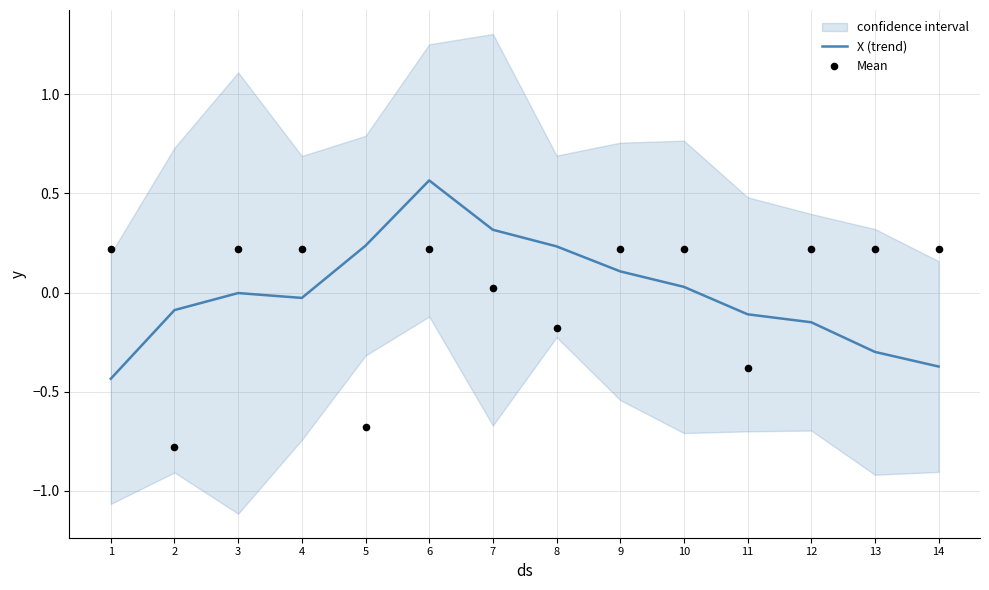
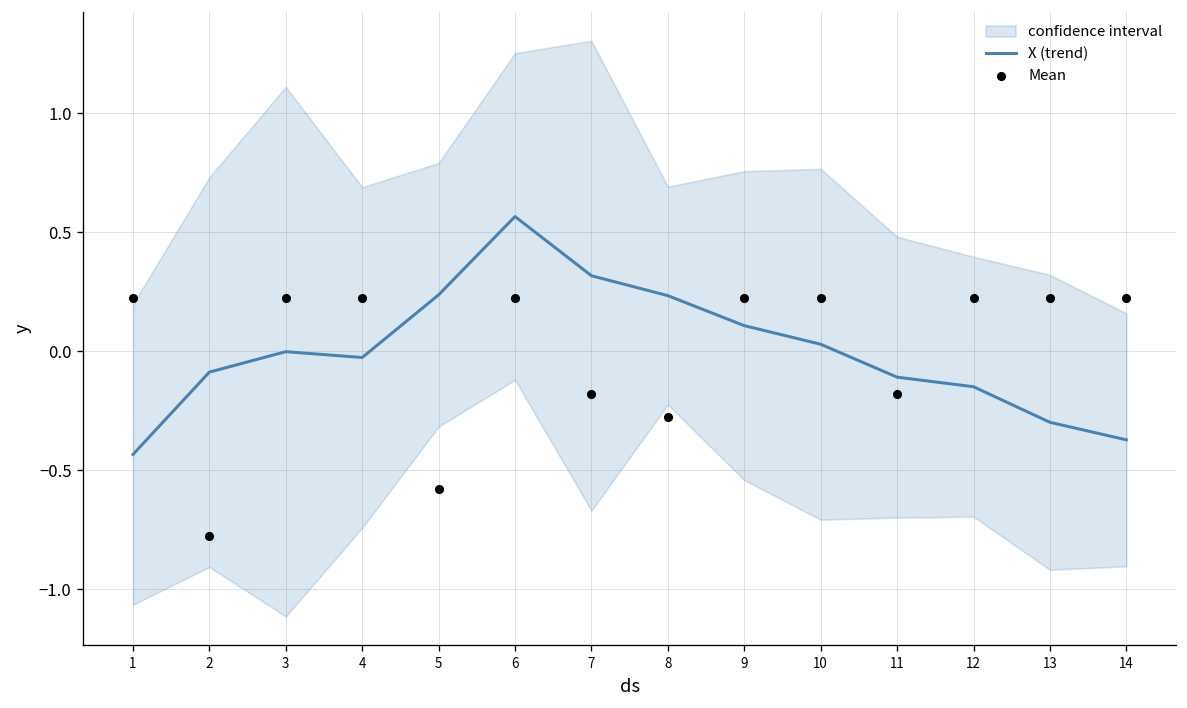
Mean, 5: -0.68 -> -0.58
Mean, 7: 0.02 -> -0.18
Mean, 8: -0.18 -> -0.28
Mean, 11: -0.38 -> -0.18
